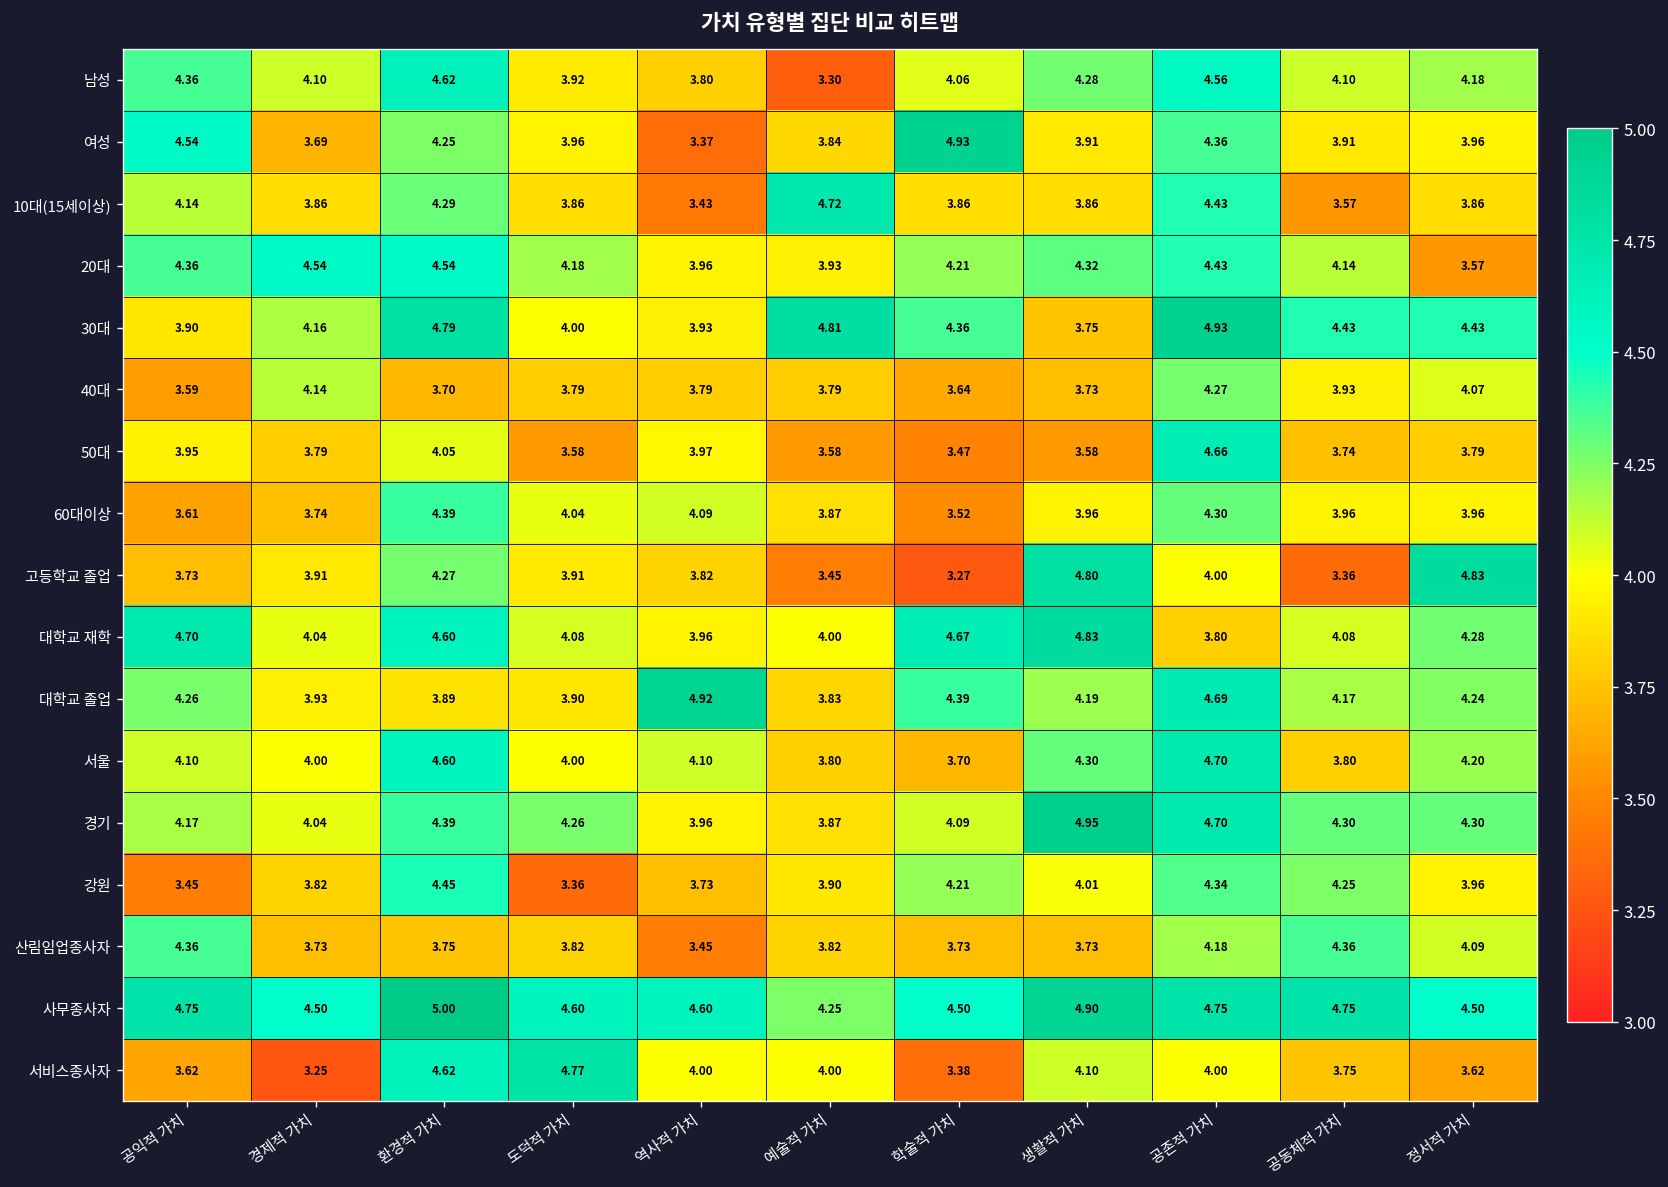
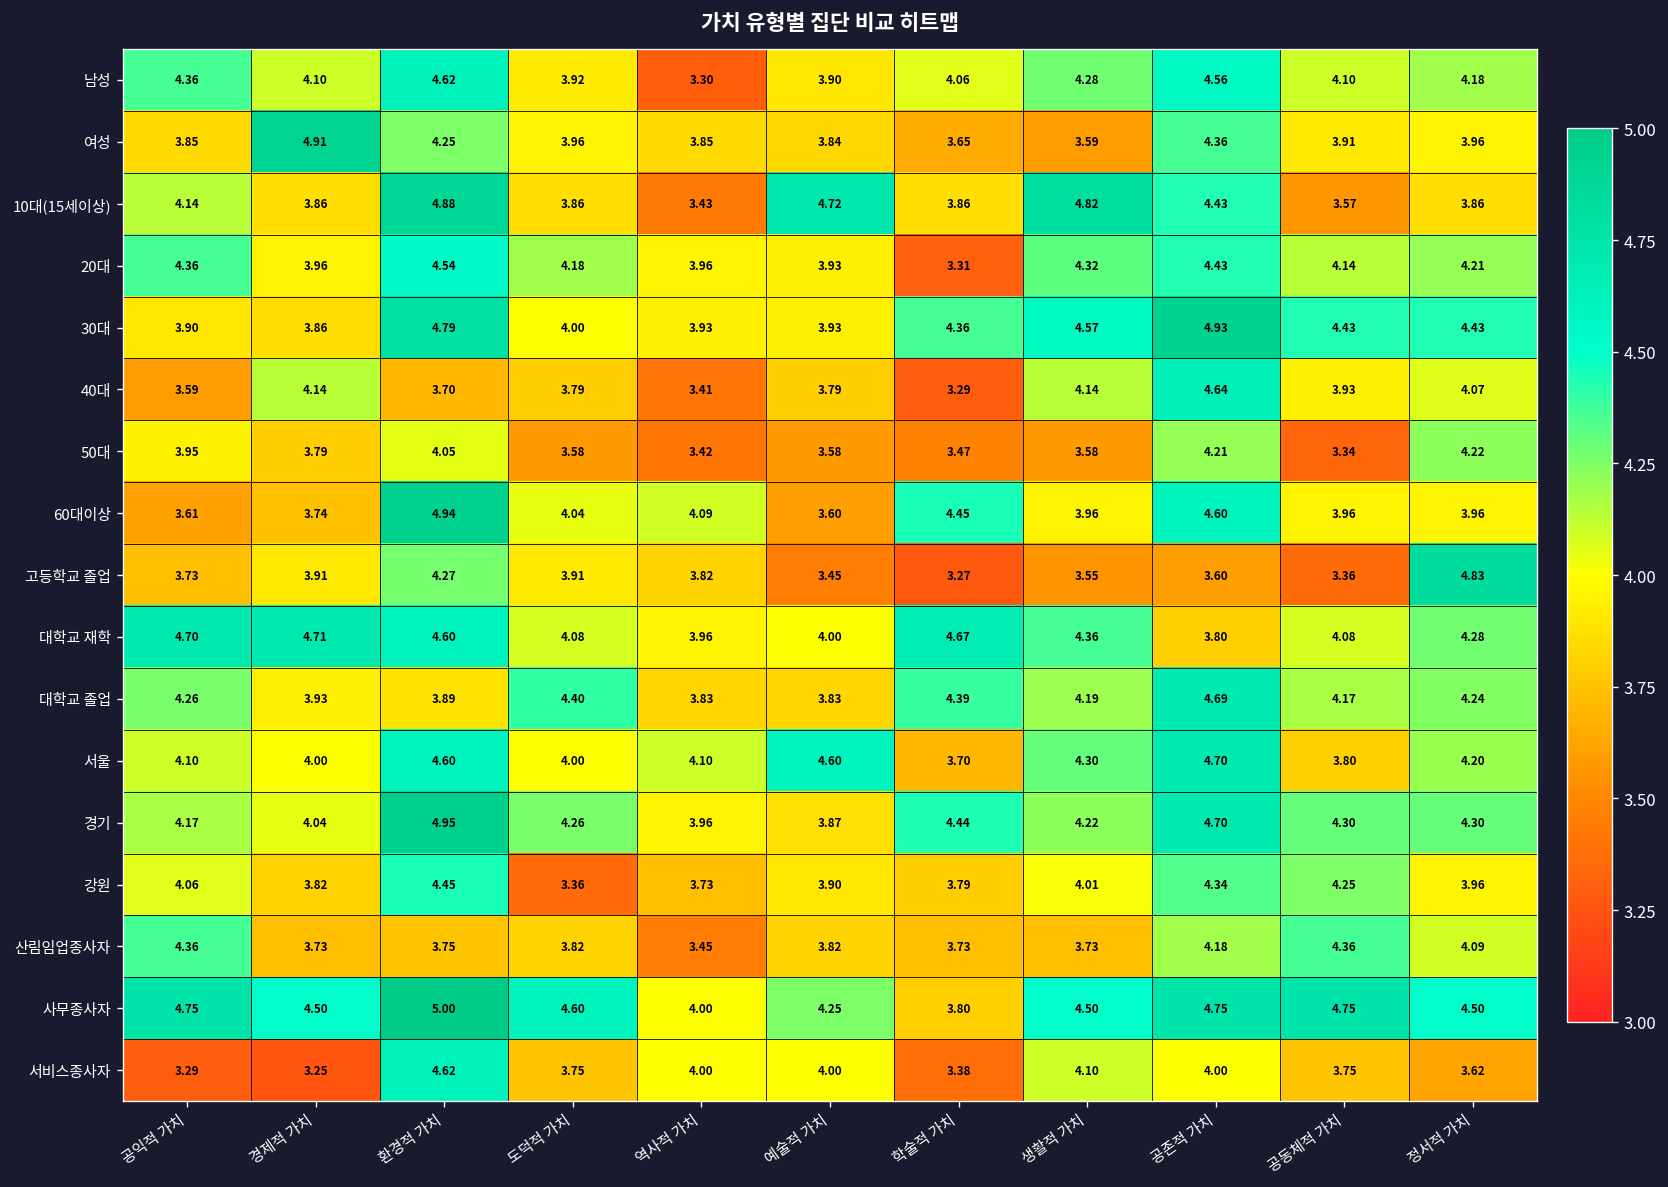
남성, 역사적 가치: 3.80 -> 3.30
남성, 예술적 가치: 3.30 -> 3.90
여성, 공익적 가치: 4.54 -> 3.85
여성, 경제적 가치: 3.69 -> 4.91
여성, 역사적 가치: 3.37 -> 3.85
여성, 학술적 가치: 4.93 -> 3.65
여성, 생활적 가치: 3.91 -> 3.59
10대(15세이상), 환경적 가치: 4.29 -> 4.88
10대(15세이상), 생활적 가치: 3.86 -> 4.82
20대, 경제적 가치: 4.54 -> 3.96
20대, 학술적 가치: 4.21 -> 3.31
20대, 정서적 가치: 3.57 -> 4.21
30대, 경제적 가치: 4.16 -> 3.86
30대, 예술적 가치: 4.81 -> 3.93
30대, 생활적 가치: 3.75 -> 4.57
40대, 역사적 가치: 3.79 -> 3.41
40대, 학술적 가치: 3.64 -> 3.29
40대, 생활적 가치: 3.73 -> 4.14
40대, 공존적 가치: 4.27 -> 4.64
50대, 역사적 가치: 3.97 -> 3.42
50대, 공존적 가치: 4.66 -> 4.21
50대, 공동체적 가치: 3.74 -> 3.34
50대, 정서적 가치: 3.79 -> 4.22
60대이상, 환경적 가치: 4.39 -> 4.94
60대이상, 예술적 가치: 3.87 -> 3.60
60대이상, 학술적 가치: 3.52 -> 4.45
60대이상, 공존적 가치: 4.30 -> 4.60
고등학교 졸업, 생활적 가치: 4.80 -> 3.55
고등학교 졸업, 공존적 가치: 4.00 -> 3.60
대학교 재학, 경제적 가치: 4.04 -> 4.71
대학교 재학, 생활적 가치: 4.83 -> 4.36
대학교 졸업, 도덕적 가치: 3.90 -> 4.40
대학교 졸업, 역사적 가치: 4.92 -> 3.83
서울, 예술적 가치: 3.80 -> 4.60
경기, 환경적 가치: 4.39 -> 4.95
경기, 학술적 가치: 4.09 -> 4.44
경기, 생활적 가치: 4.95 -> 4.22
강원, 공익적 가치: 3.45 -> 4.06
강원, 학술적 가치: 4.21 -> 3.79
사무종사자, 역사적 가치: 4.60 -> 4.00
사무종사자, 학술적 가치: 4.50 -> 3.80
사무종사자, 생활적 가치: 4.90 -> 4.50
서비스종사자, 공익적 가치: 3.62 -> 3.29
서비스종사자, 도덕적 가치: 4.77 -> 3.75
